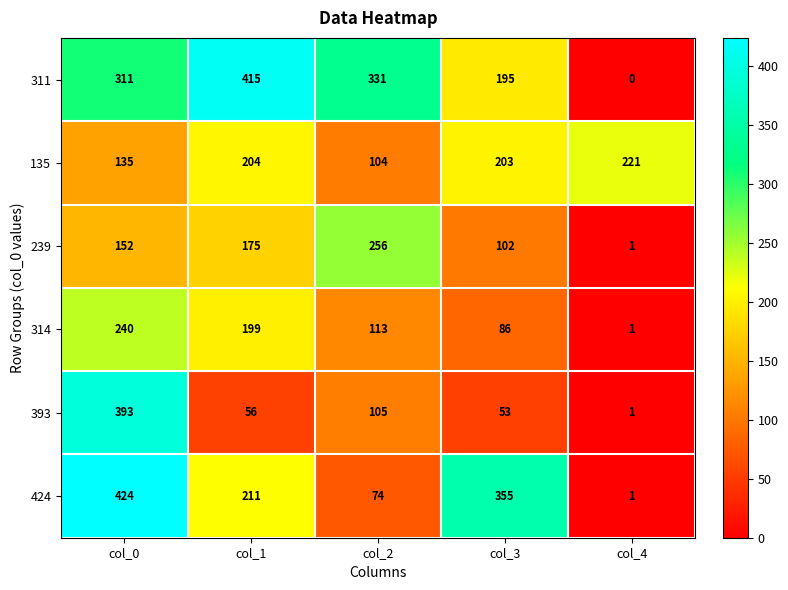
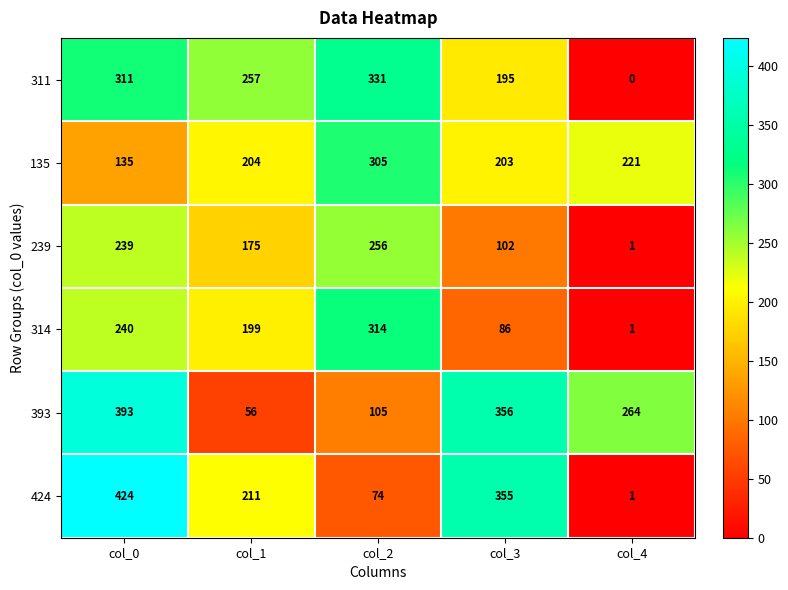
311, col_1: 415 -> 257
135, col_2: 104 -> 305
239, col_0: 152 -> 239
314, col_2: 113 -> 314
393, col_3: 53 -> 356
393, col_4: 1 -> 264
